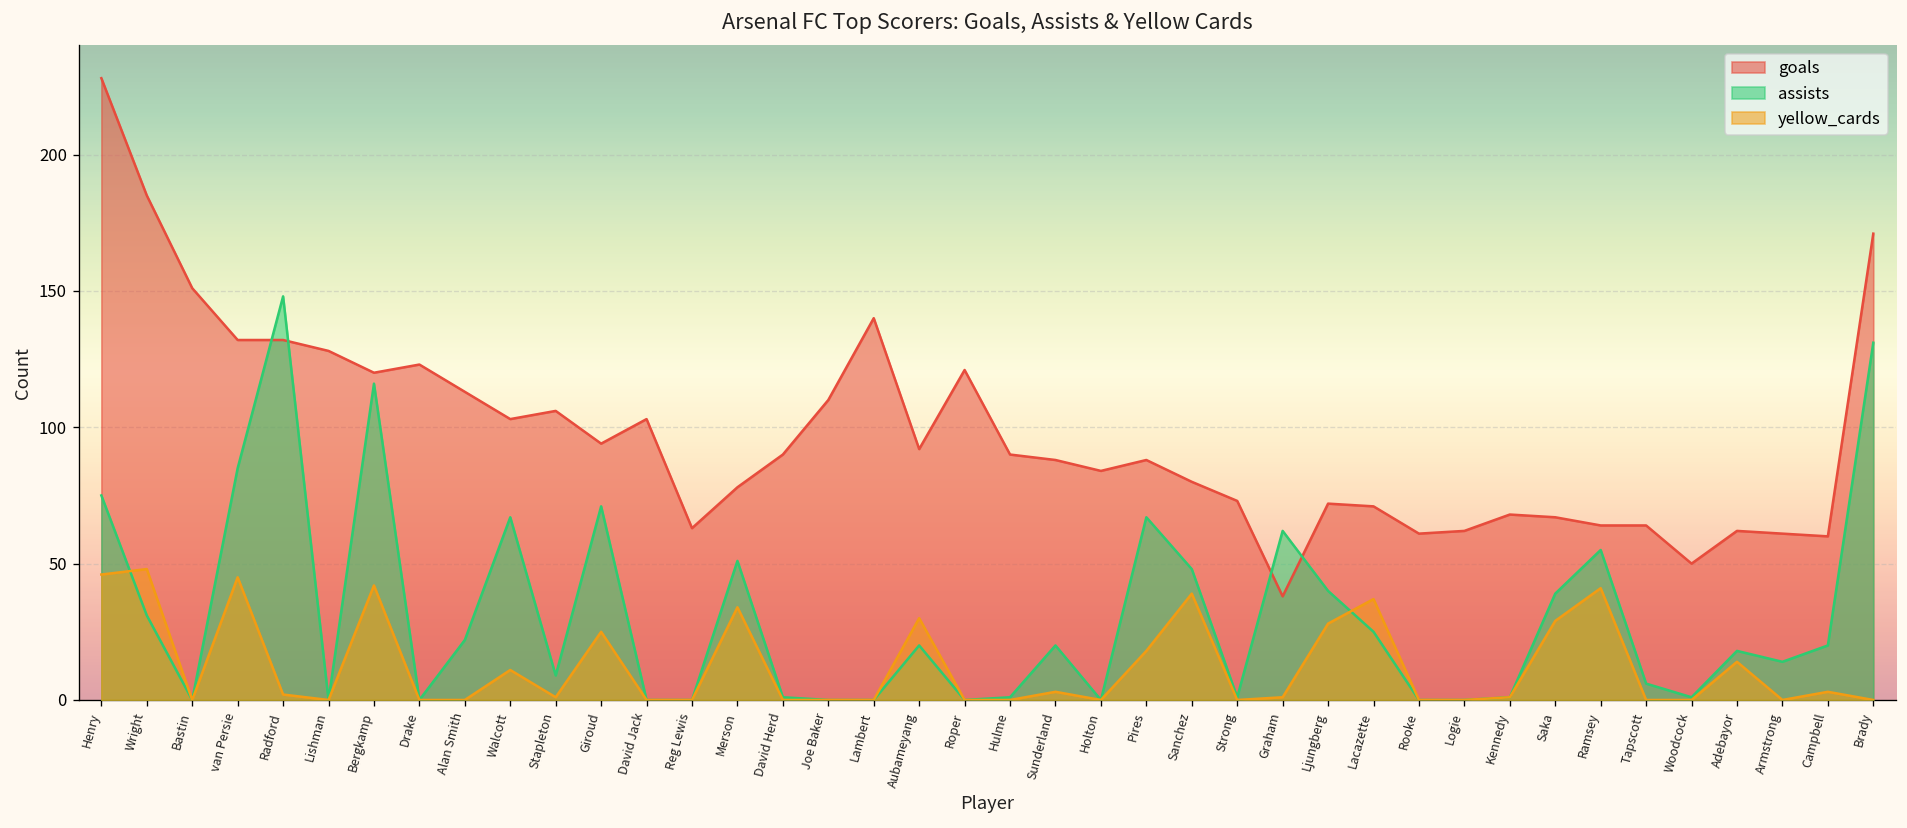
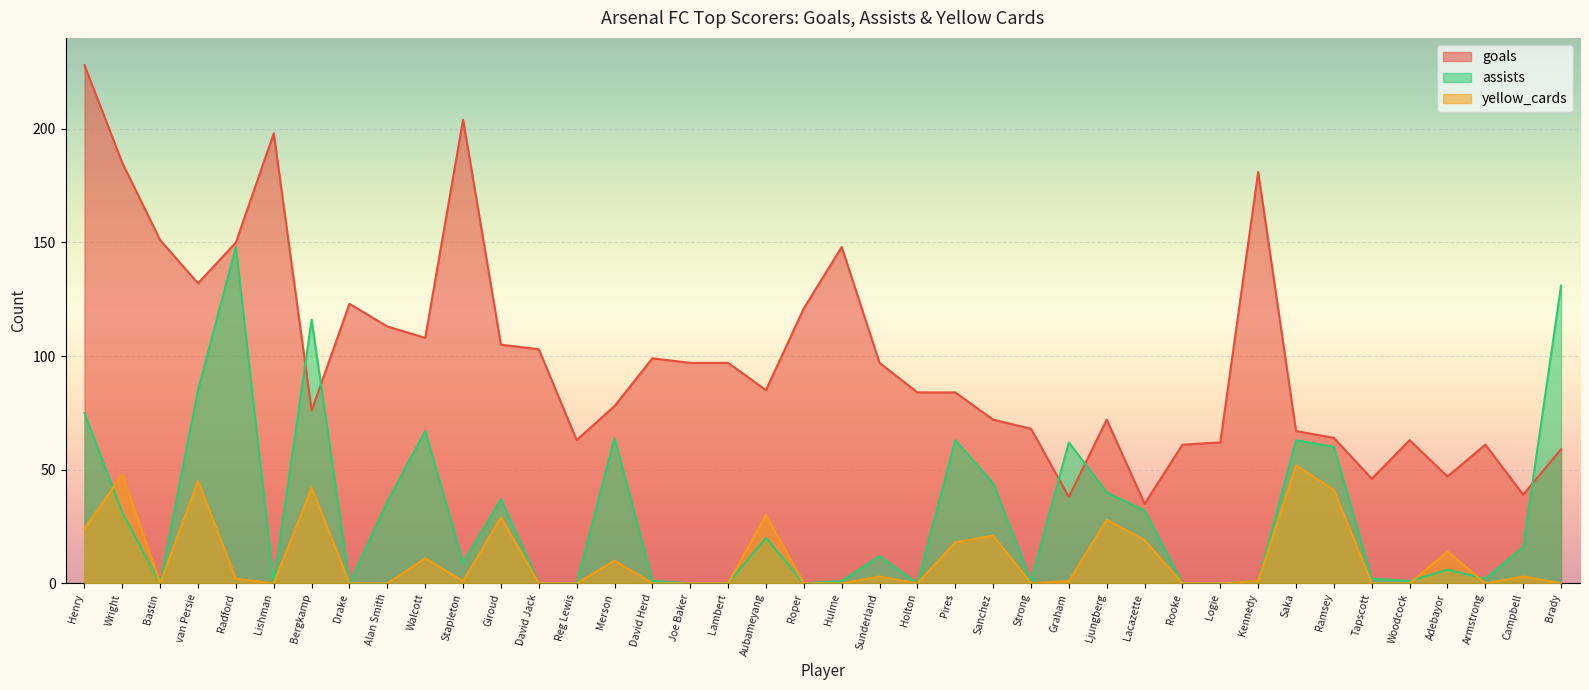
yellow_cards, Henry: 46 -> 24
goals, Radford: 132 -> 150
goals, Lishman: 128 -> 198
goals, Bergkamp: 120 -> 76
assists, Alan Smith: 22 -> 36
goals, Walcott: 103 -> 108
goals, Stapleton: 106 -> 204
goals, Giroud: 94 -> 105
assists, Giroud: 71 -> 37
yellow_cards, Giroud: 25 -> 29
assists, Merson: 51 -> 64
yellow_cards, Merson: 34 -> 10
goals, David Herd: 90 -> 99
goals, Joe Baker: 110 -> 97
goals, Lambert: 140 -> 97
goals, Aubameyang: 92 -> 85
goals, Hulme: 90 -> 148
goals, Sunderland: 88 -> 97
assists, Sunderland: 20 -> 12
goals, Pires: 88 -> 84
assists, Pires: 67 -> 63
goals, Sanchez: 80 -> 72
assists, Sanchez: 48 -> 44
yellow_cards, Sanchez: 39 -> 21
goals, Strong: 73 -> 68
goals, Lacazette: 71 -> 35
assists, Lacazette: 25 -> 32
yellow_cards, Lacazette: 37 -> 19
goals, Kennedy: 68 -> 181
assists, Saka: 39 -> 63
yellow_cards, Saka: 29 -> 52
assists, Ramsey: 55 -> 60
goals, Tapscott: 64 -> 46
assists, Tapscott: 6 -> 2
goals, Woodcock: 50 -> 63
goals, Adebayor: 62 -> 47
assists, Adebayor: 18 -> 6
assists, Armstrong: 14 -> 2
goals, Campbell: 60 -> 39
assists, Campbell: 20 -> 16
goals, Brady: 171 -> 59
